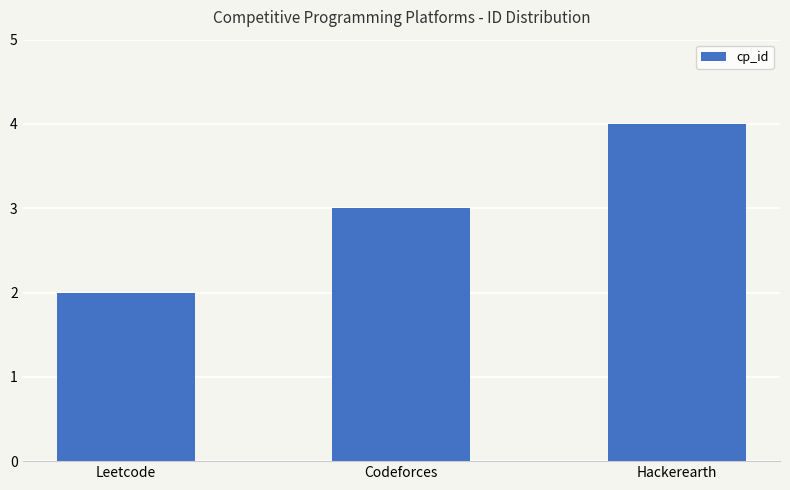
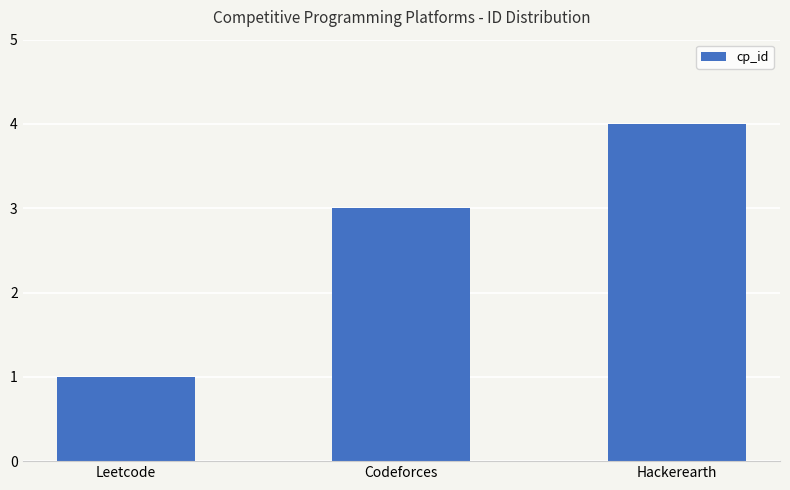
Leetcode: 2 -> 1
